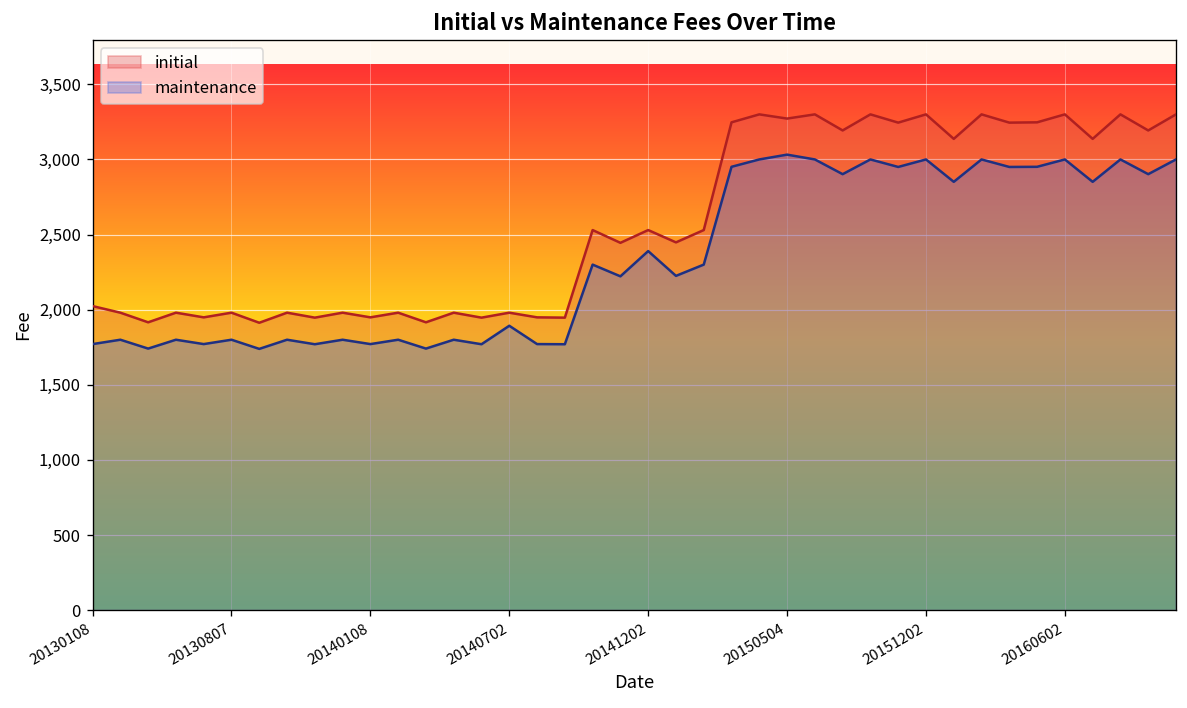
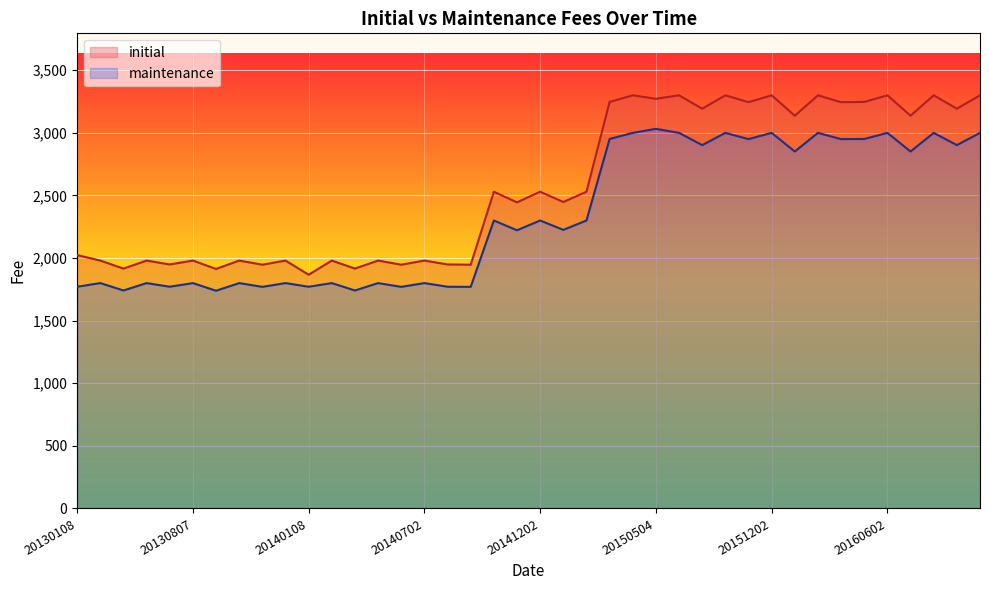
initial, 20140108: 1,950 -> 1,870
maintenance, 20140702: 1,890 -> 1,800
maintenance, 20141202: 2,390 -> 2,300
